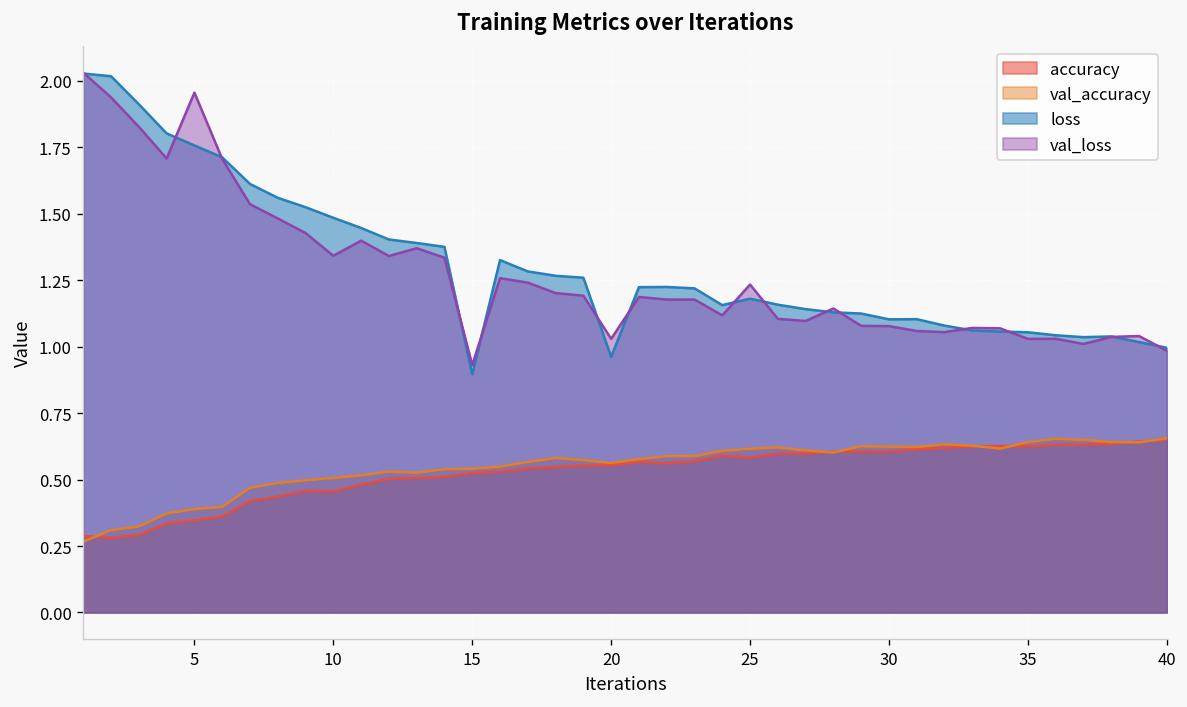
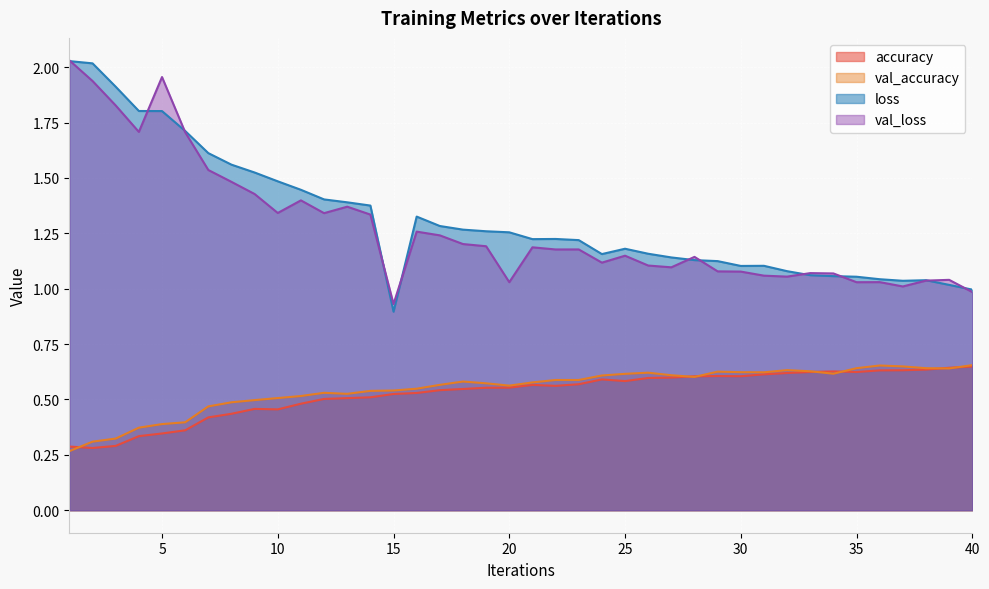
loss, 5: 1.76 -> 1.80
loss, 20: 0.96 -> 1.25
val_loss, 25: 1.23 -> 1.15
